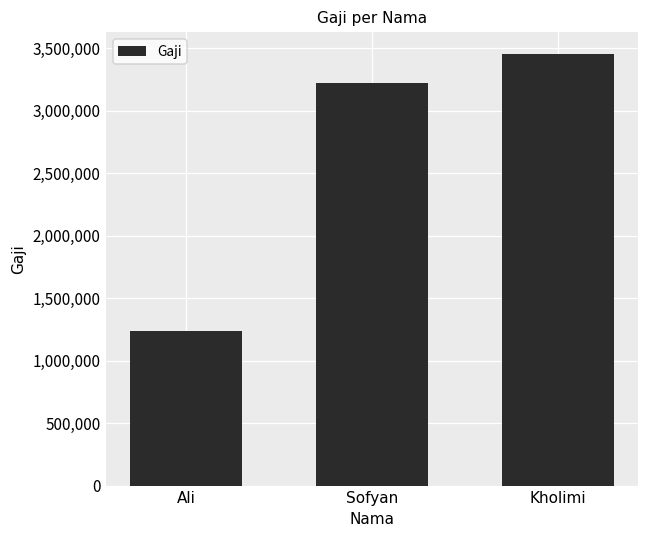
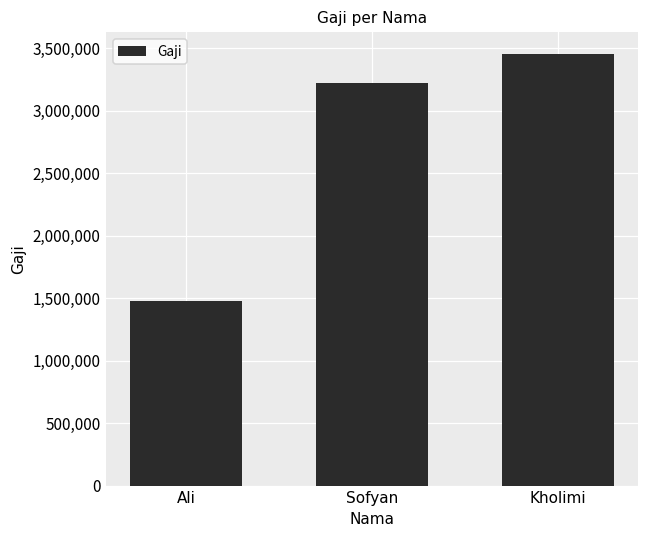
Ali: 1,230,000 -> 1,480,000
